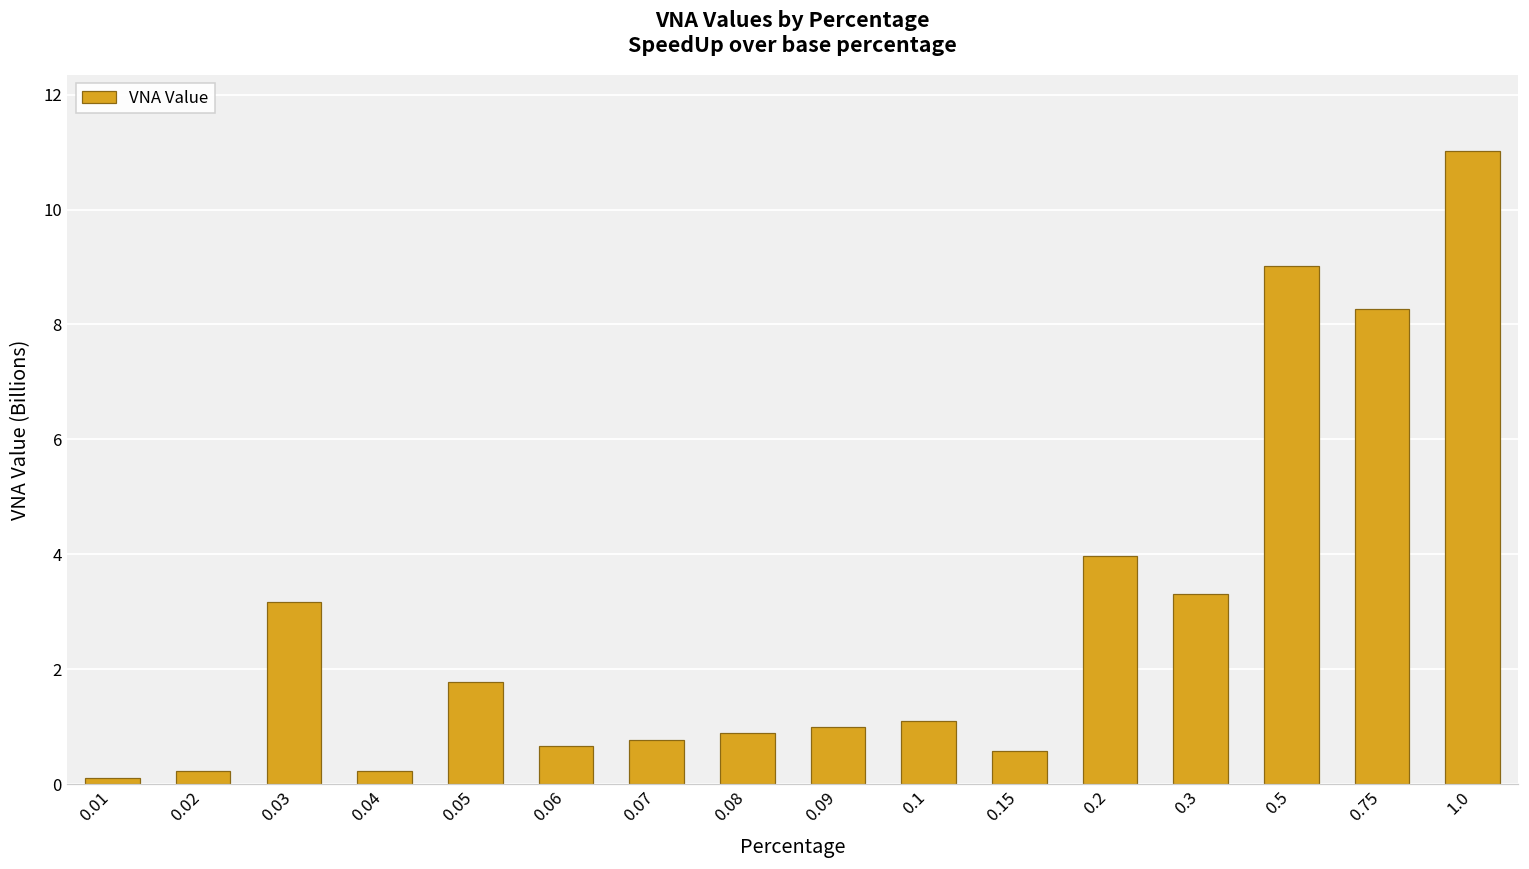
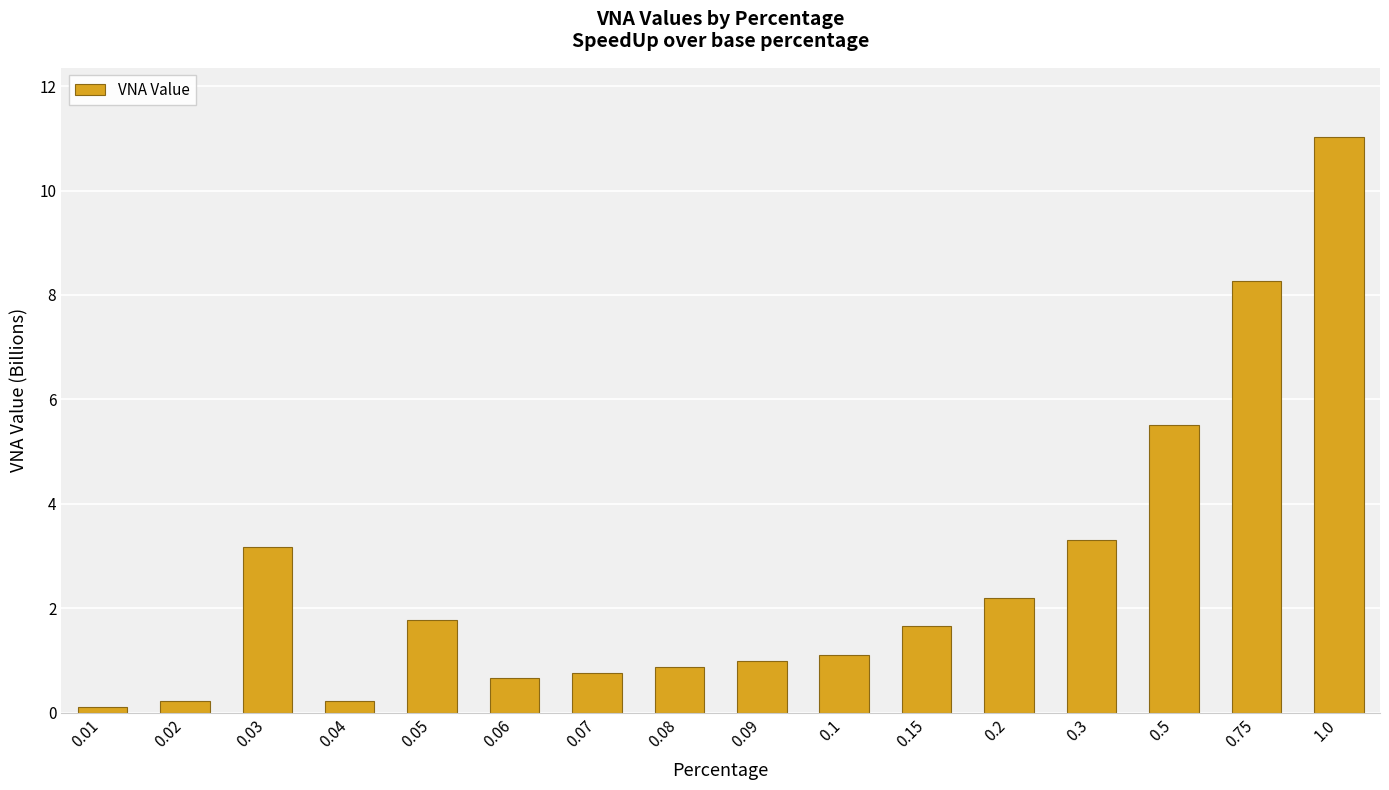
0.15: 0.6 -> 1.7
0.2: 4.0 -> 2.2
0.5: 9.0 -> 5.5
